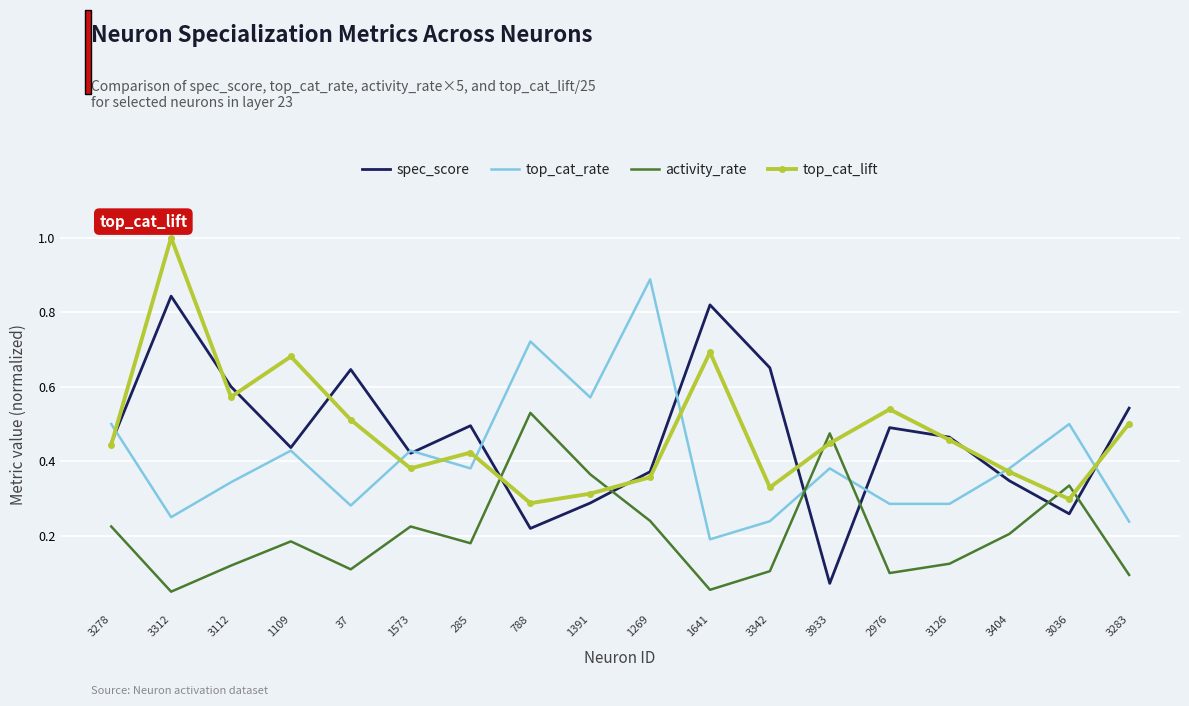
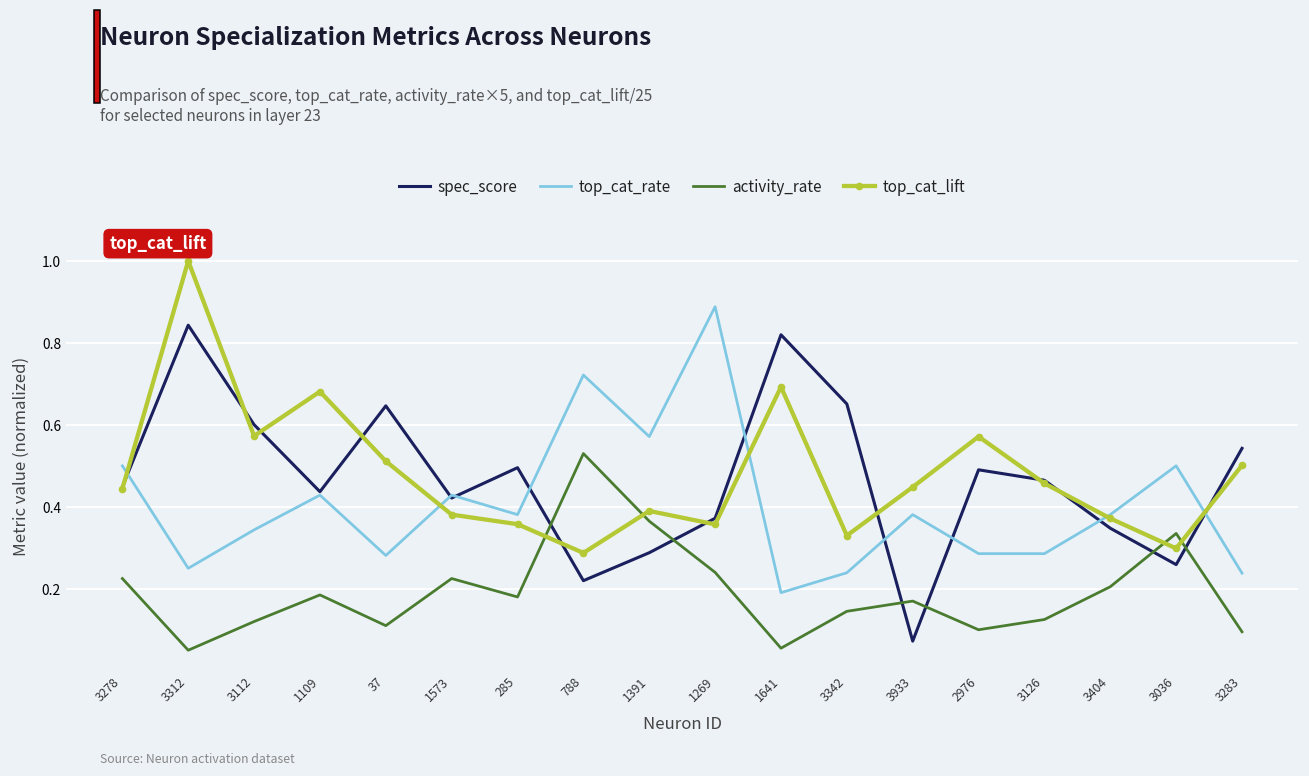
top_cat_lift, 285: 0.42 -> 0.36
top_cat_lift, 1391: 0.31 -> 0.39
activity_rate, 3342: 0.11 -> 0.15
activity_rate, 3933: 0.48 -> 0.17
top_cat_lift, 2976: 0.54 -> 0.57
